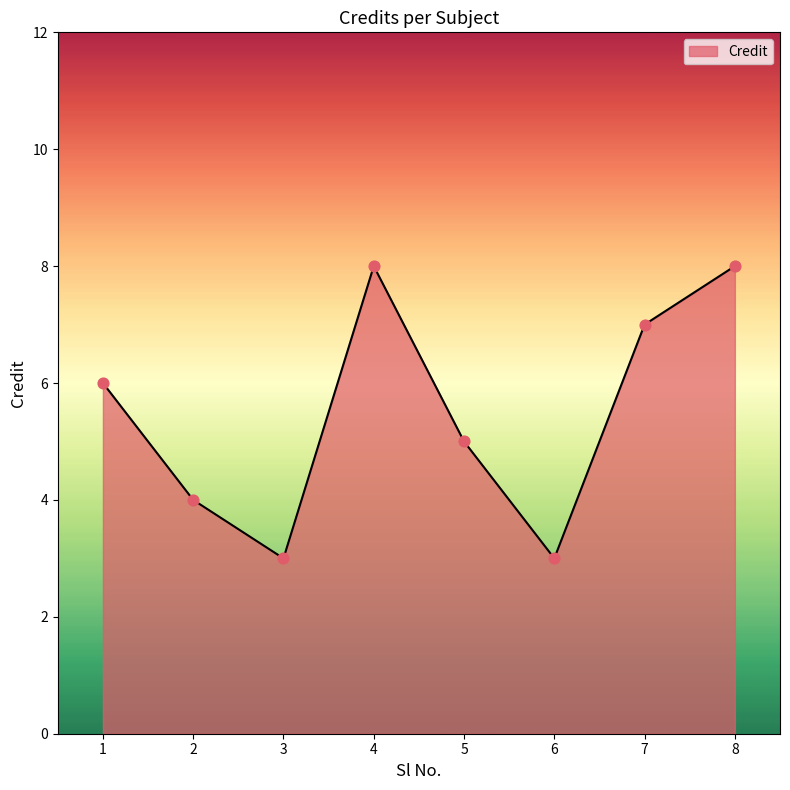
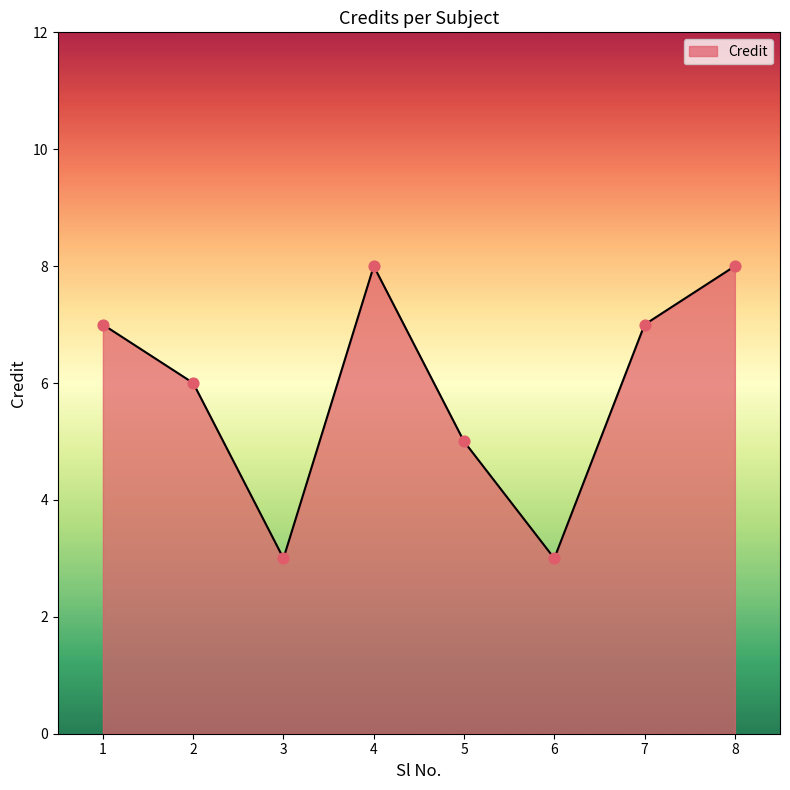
1: 6 -> 7
2: 4 -> 6
